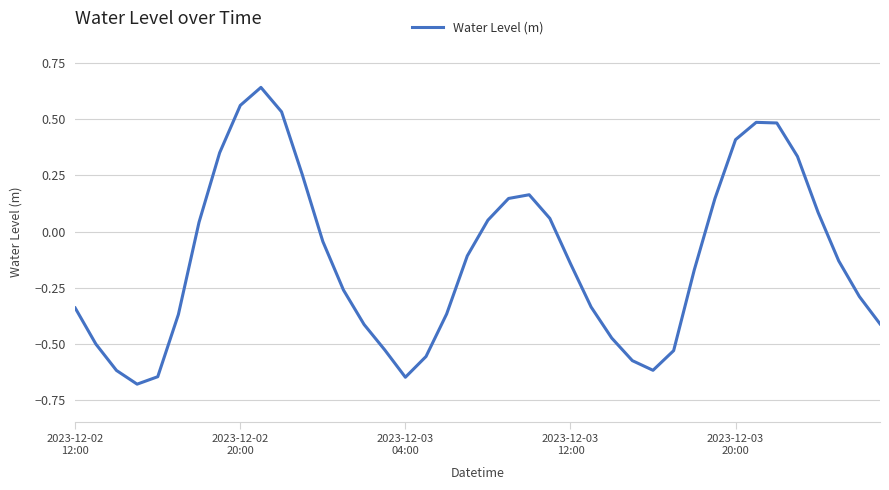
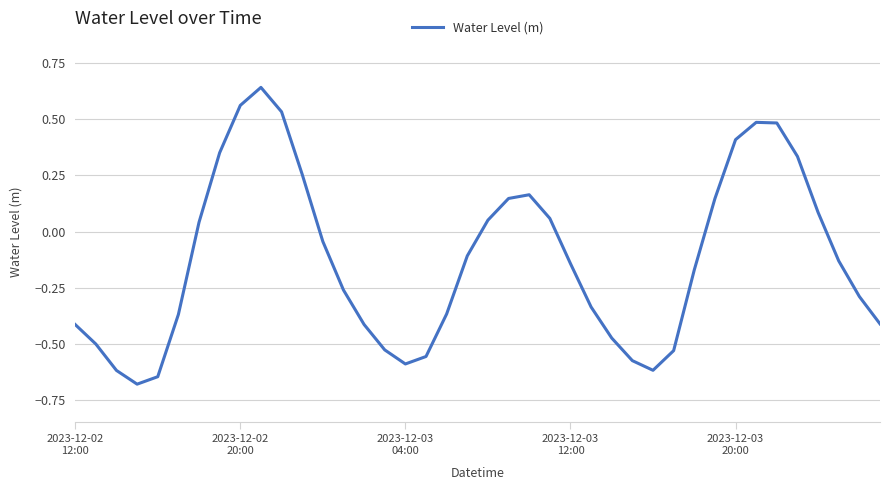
2023-12-02 12:00: -0.34 -> -0.41
2023-12-03 04:00: -0.65 -> -0.59
